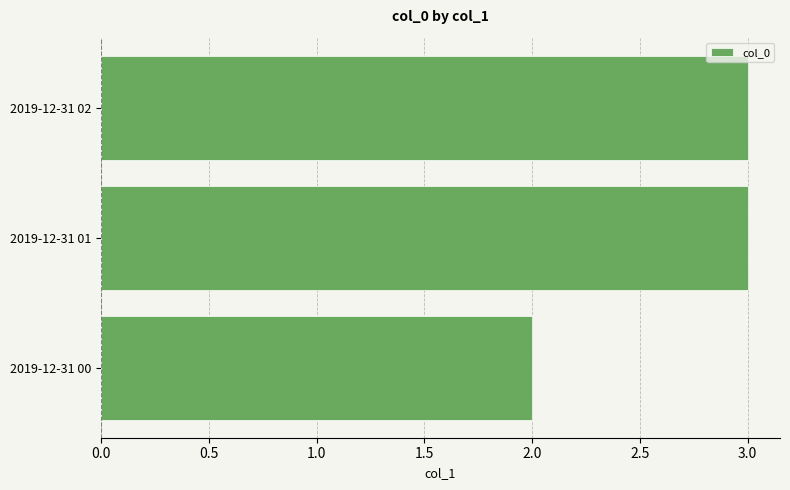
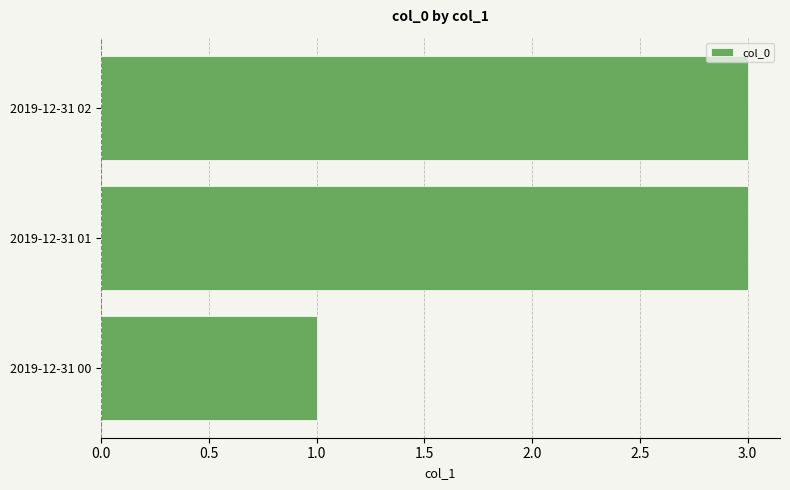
2019-12-31 00: 2 -> 1
